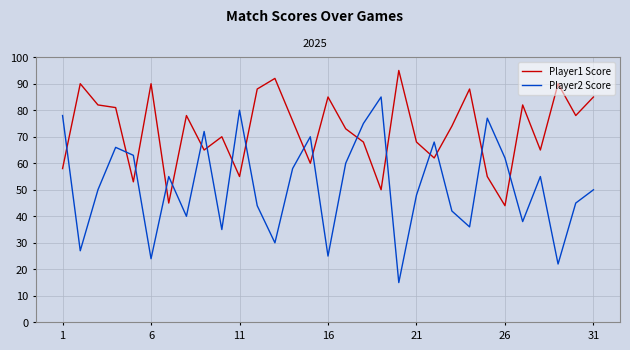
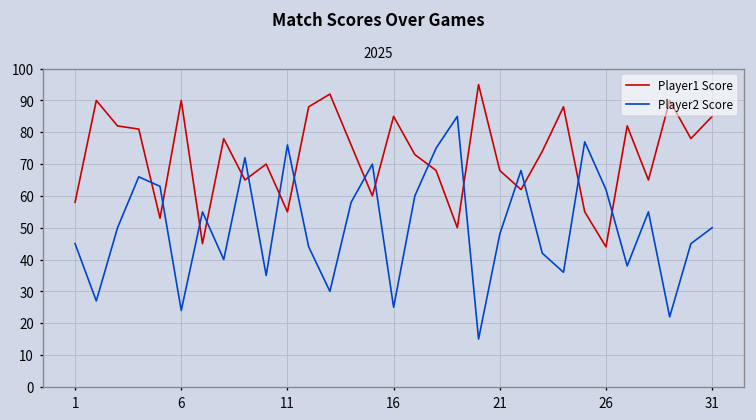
Player2 Score, 1: 78 -> 45
Player2 Score, 11: 80 -> 76
